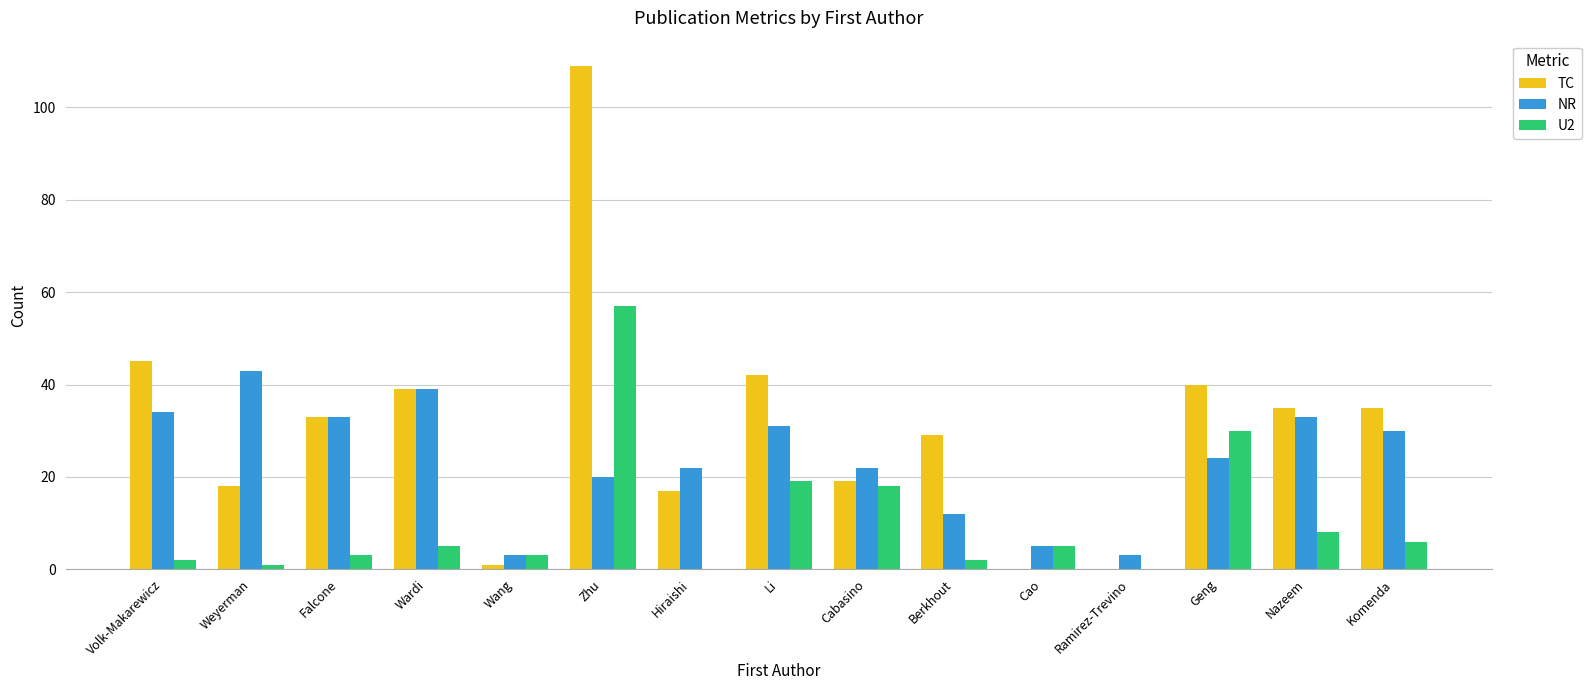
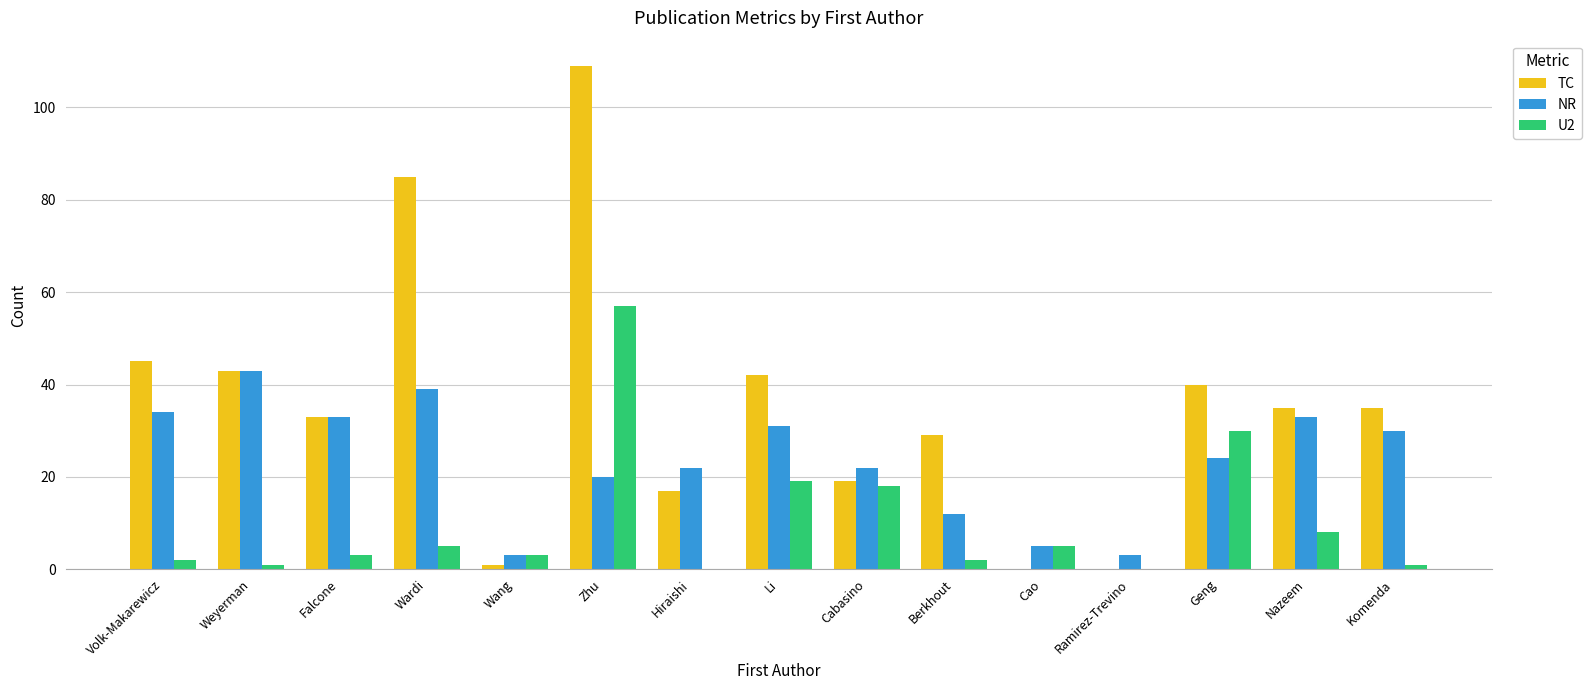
TC, Weyerman: 18 -> 43
TC, Wardi: 39 -> 85
U2, Komenda: 6 -> 1
